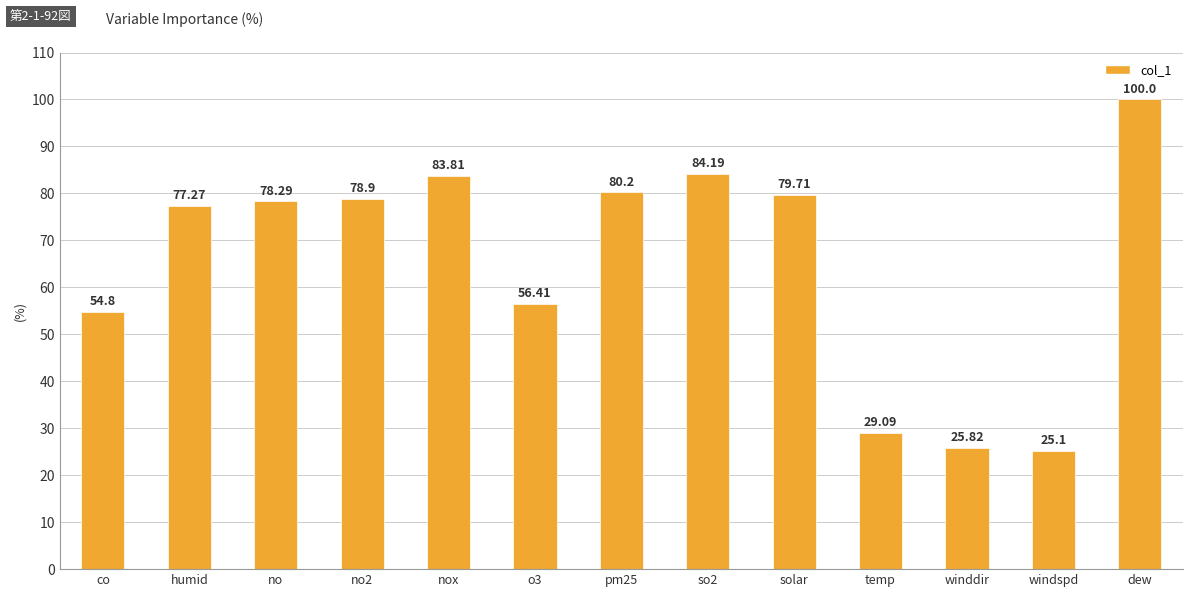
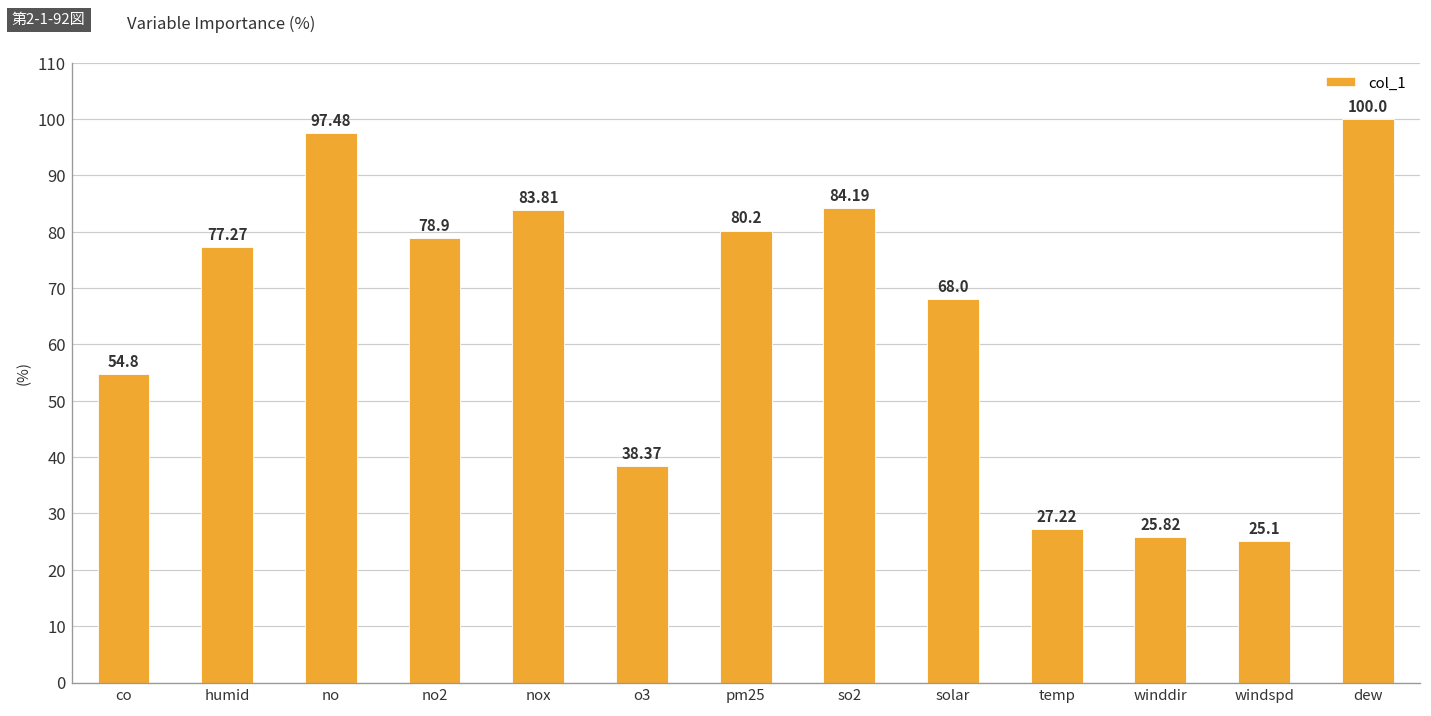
no: 78.29 -> 97.48
o3: 56.41 -> 38.37
solar: 79.71 -> 68.0
temp: 29.09 -> 27.22
